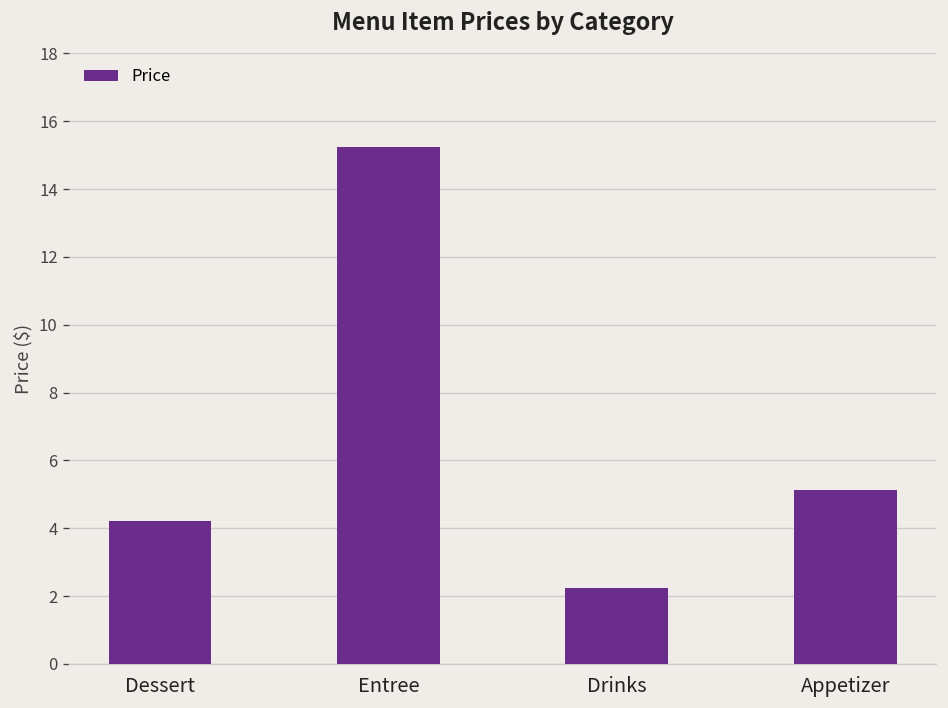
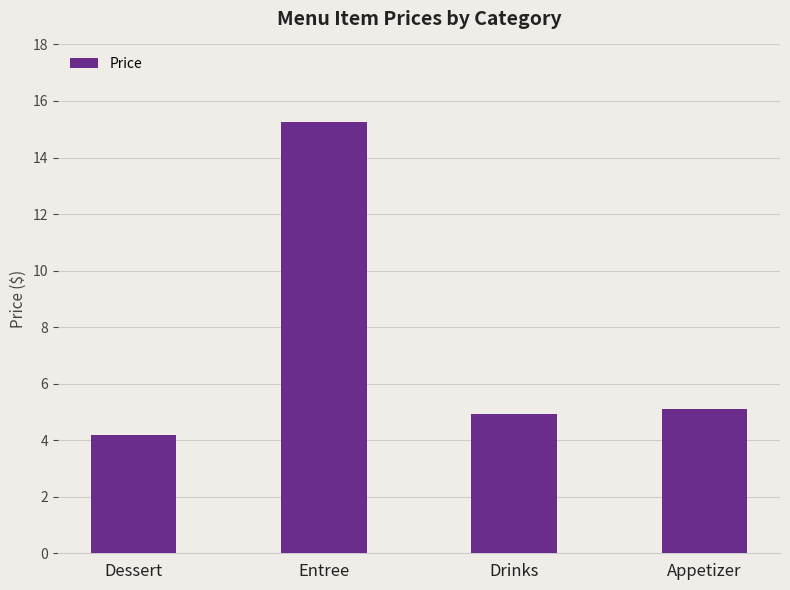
Drinks: 2.2 -> 4.9
